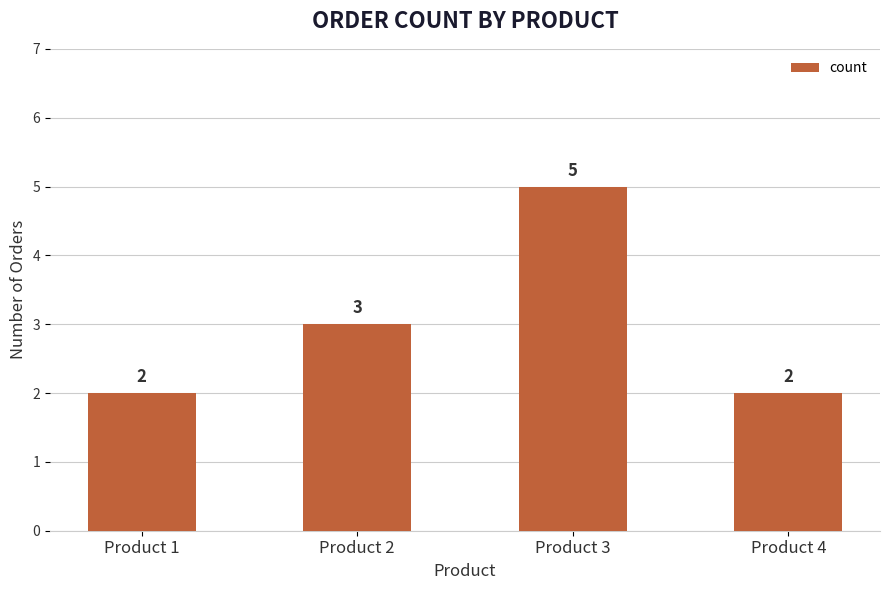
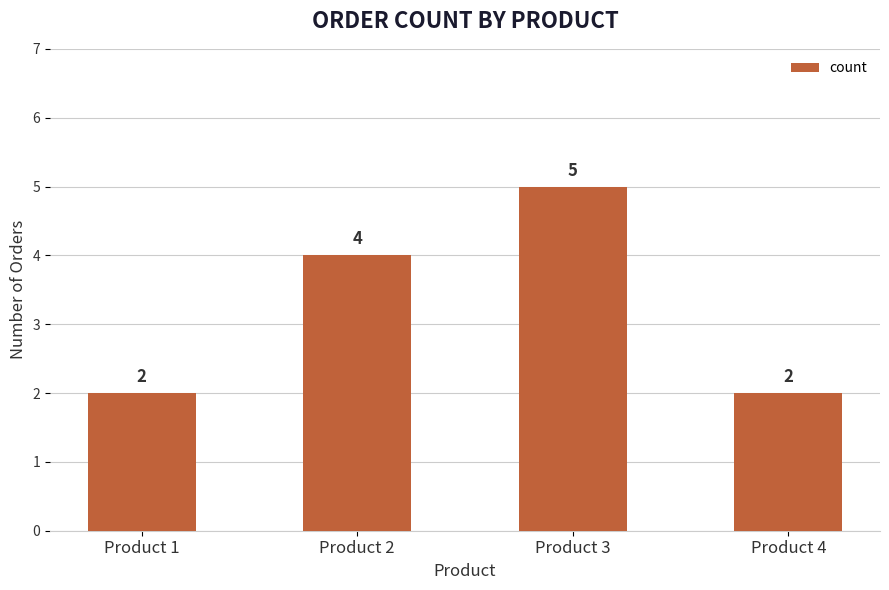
Product 2: 3 -> 4
